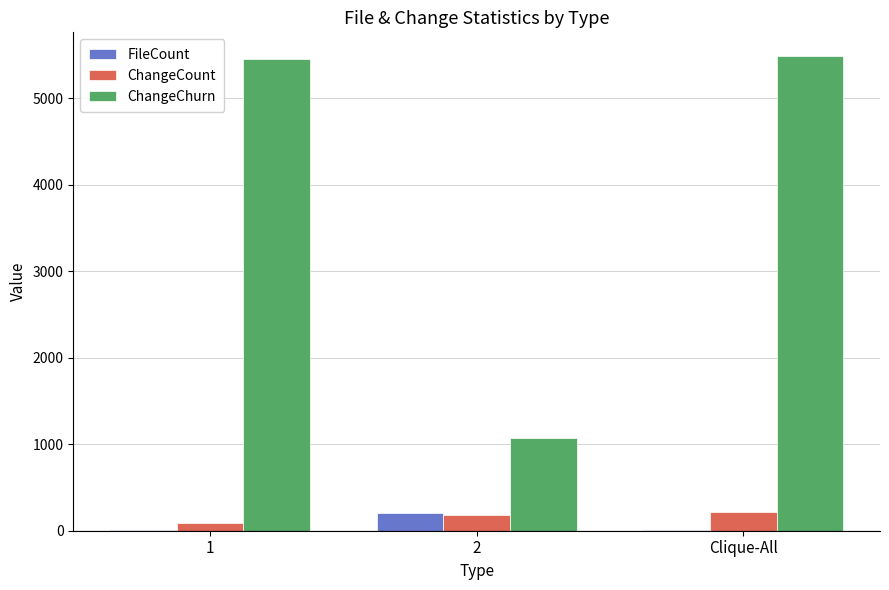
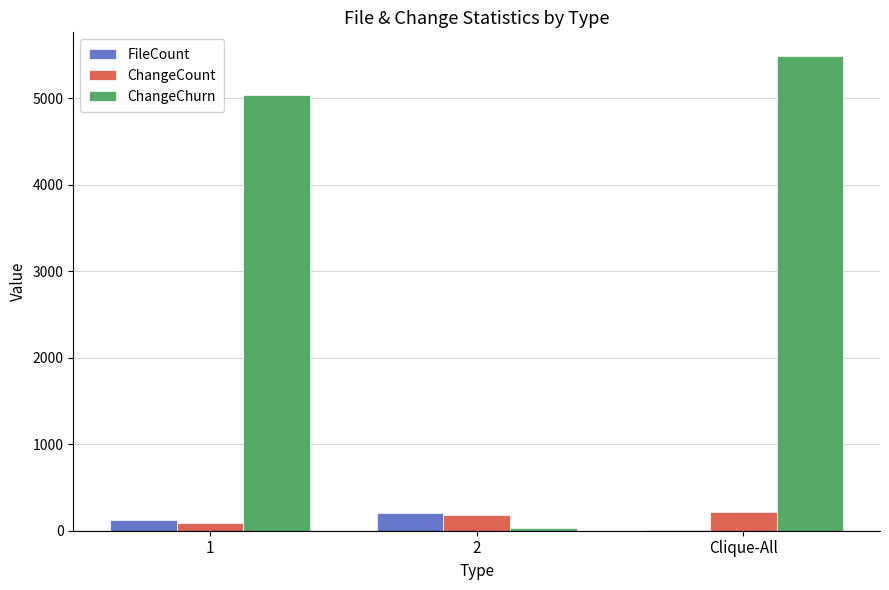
FileCount, 1: 0 -> 100
ChangeChurn, 1: 5500 -> 5000
ChangeChurn, 2: 1100 -> 0
